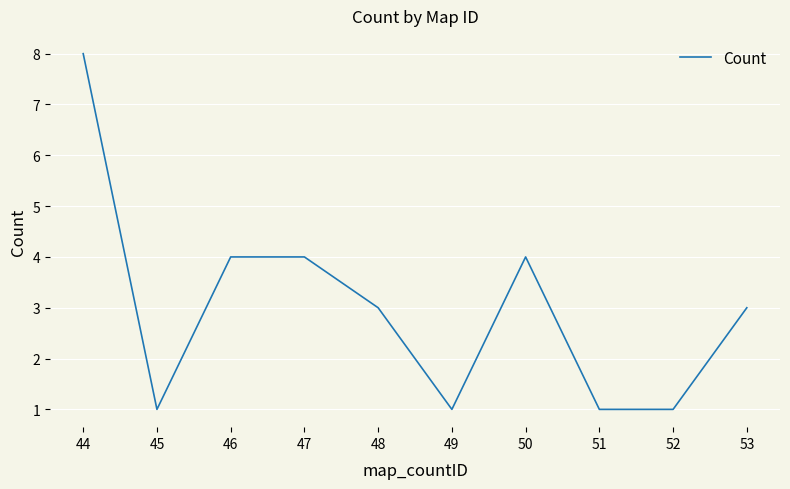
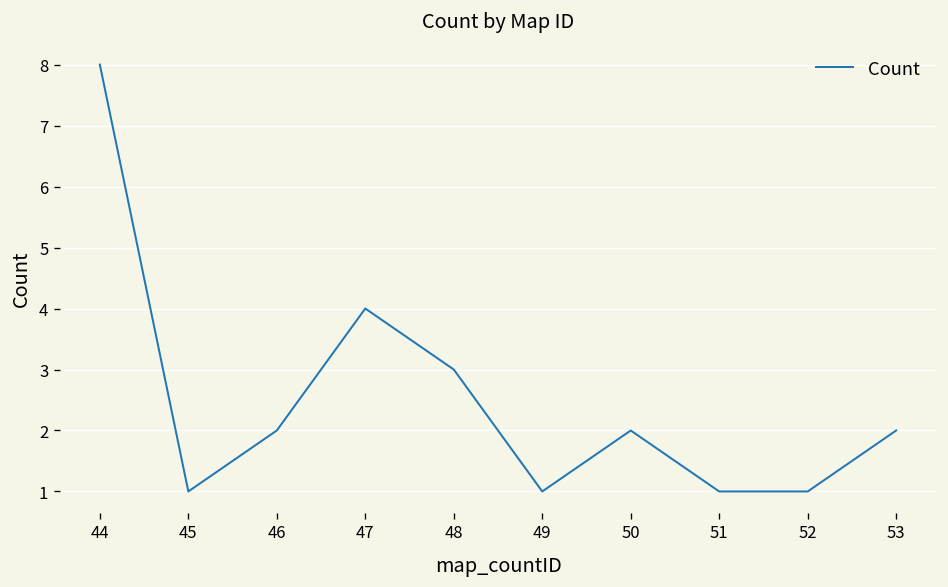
46: 4 -> 2
50: 4 -> 2
53: 3 -> 2
